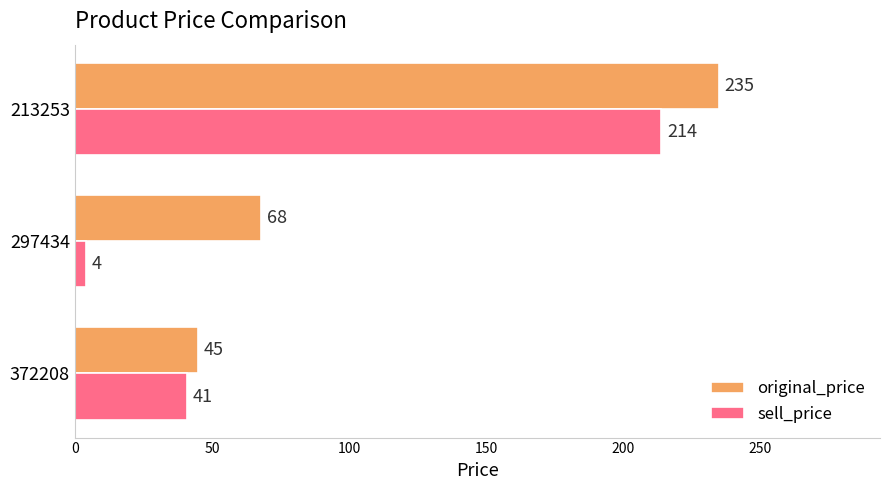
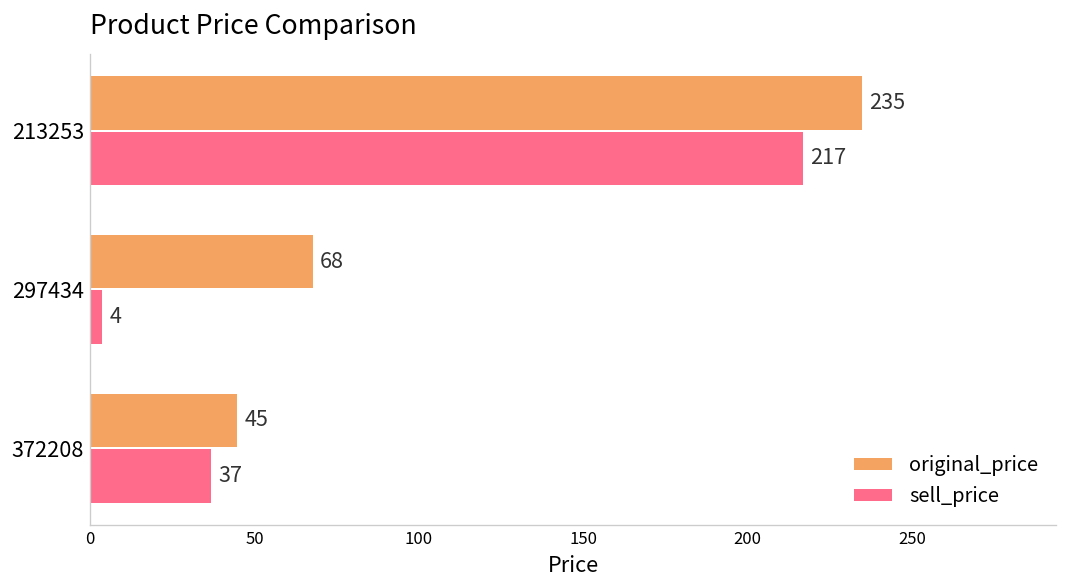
sell_price, 213253: 214 -> 217
sell_price, 372208: 41 -> 37
